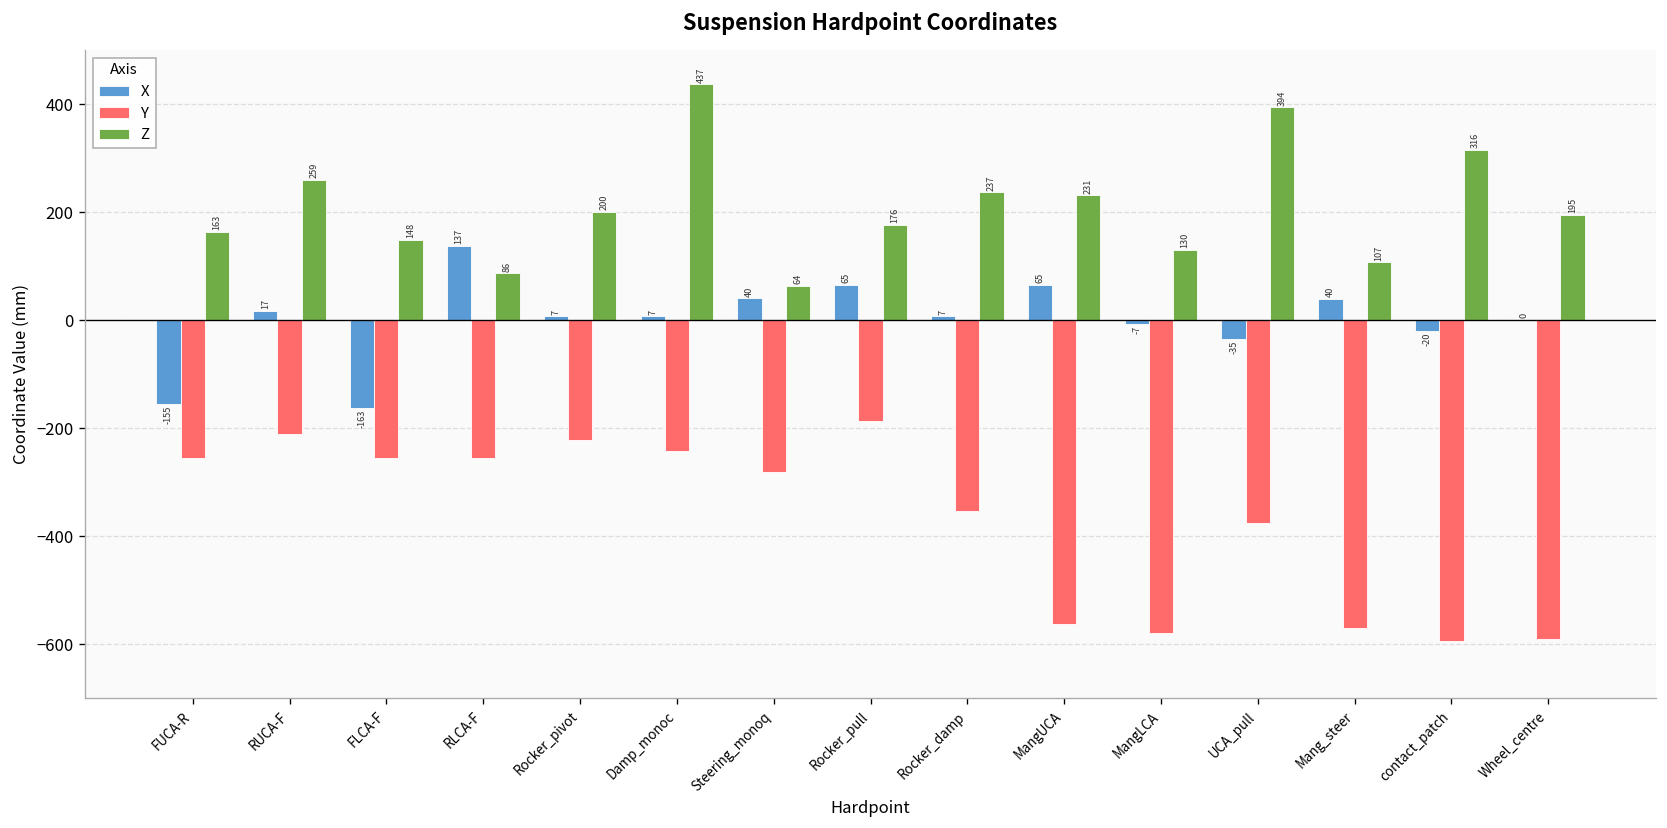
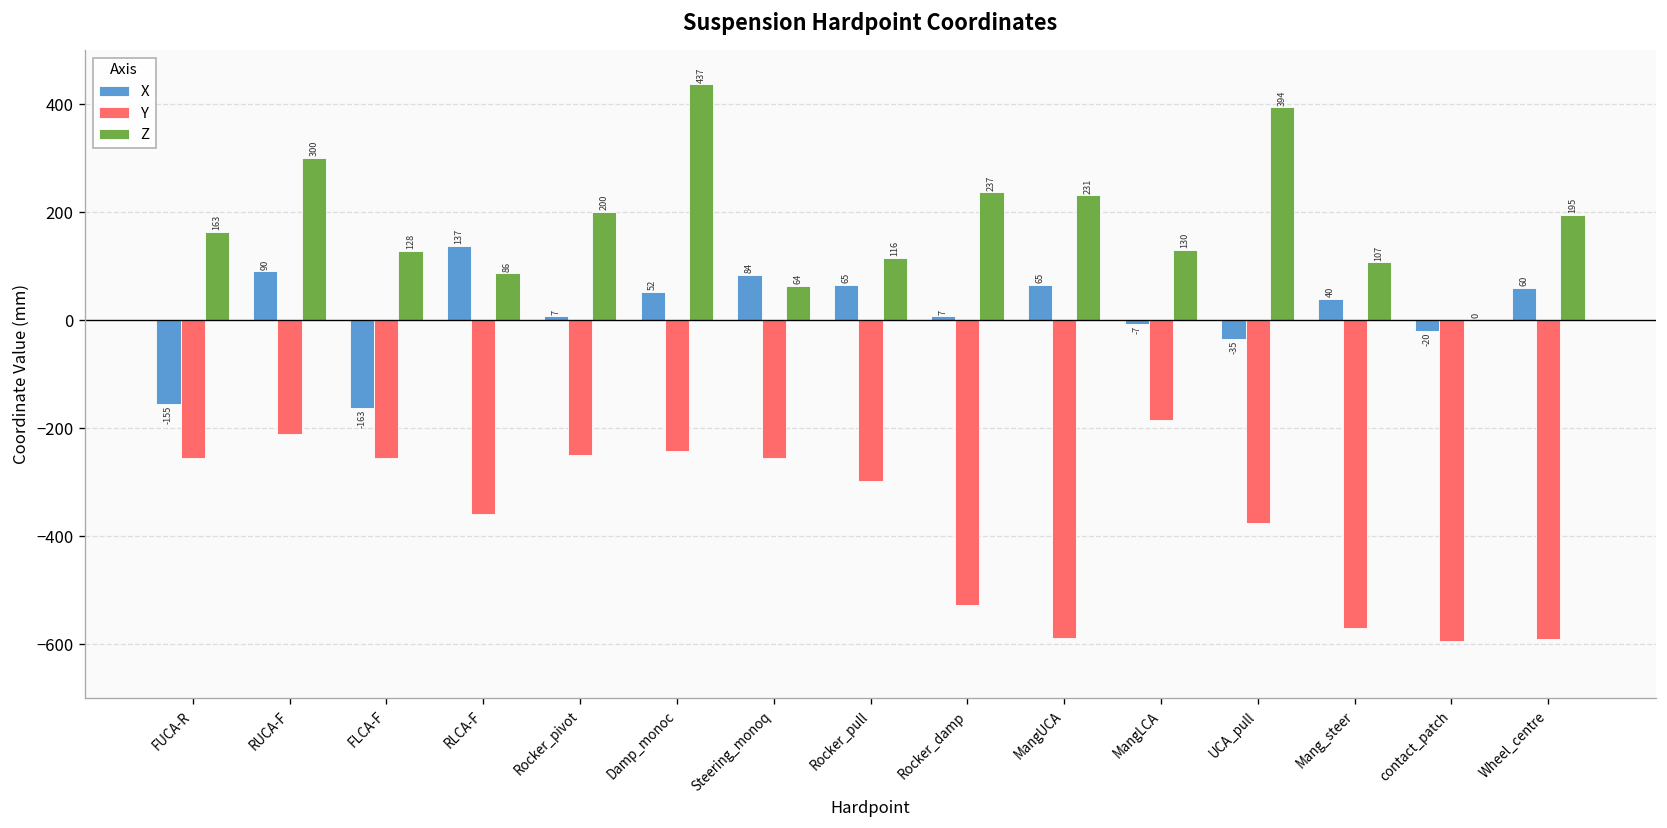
X, RUCA-F: 17 -> 90
Z, RUCA-F: 259 -> 300
Z, FLCA-F: 148 -> 128
Y, RLCA-F: -260 -> -360
Y, Rocker_pivot: -220 -> -250
X, Damp_monoc: 7 -> 52
X, Steering_monoq: 40 -> 84
Y, Steering_monoq: -280 -> -260
Y, Rocker_pull: -190 -> -300
Z, Rocker_pull: 176 -> 116
Y, Rocker_damp: -350 -> -530
Y, MangUCA: -560 -> -590
Y, MangLCA: -580 -> -190
Z, contact_patch: 316 -> 0
X, Wheel_centre: 0 -> 60
